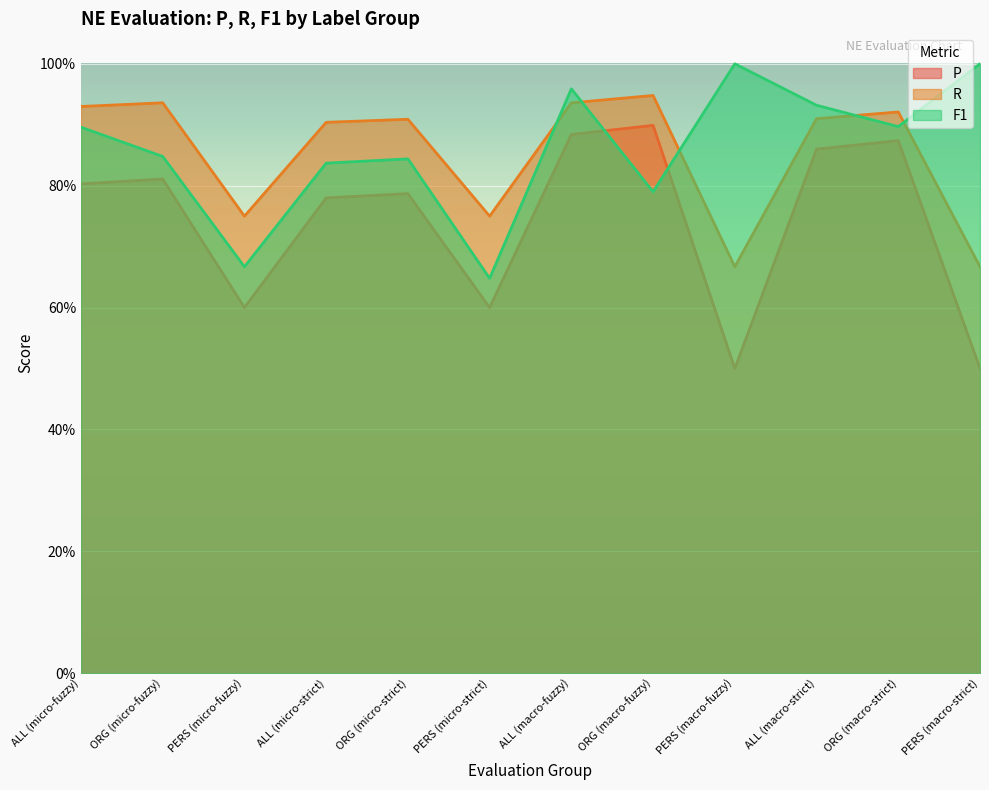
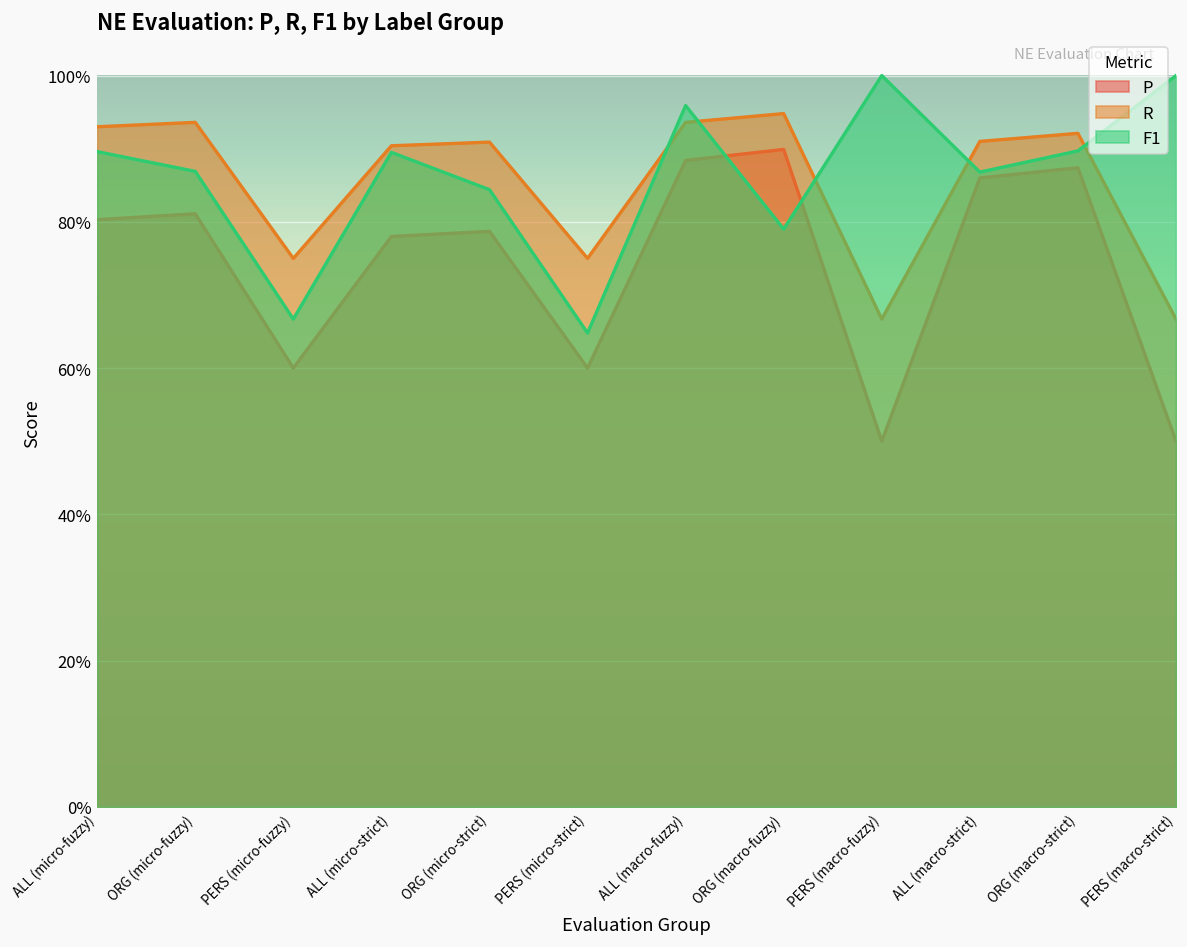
F1, ORG (micro-fuzzy): 85% -> 87%
F1, ALL (micro-strict): 84% -> 90%
F1, ALL (macro-strict): 93% -> 87%
